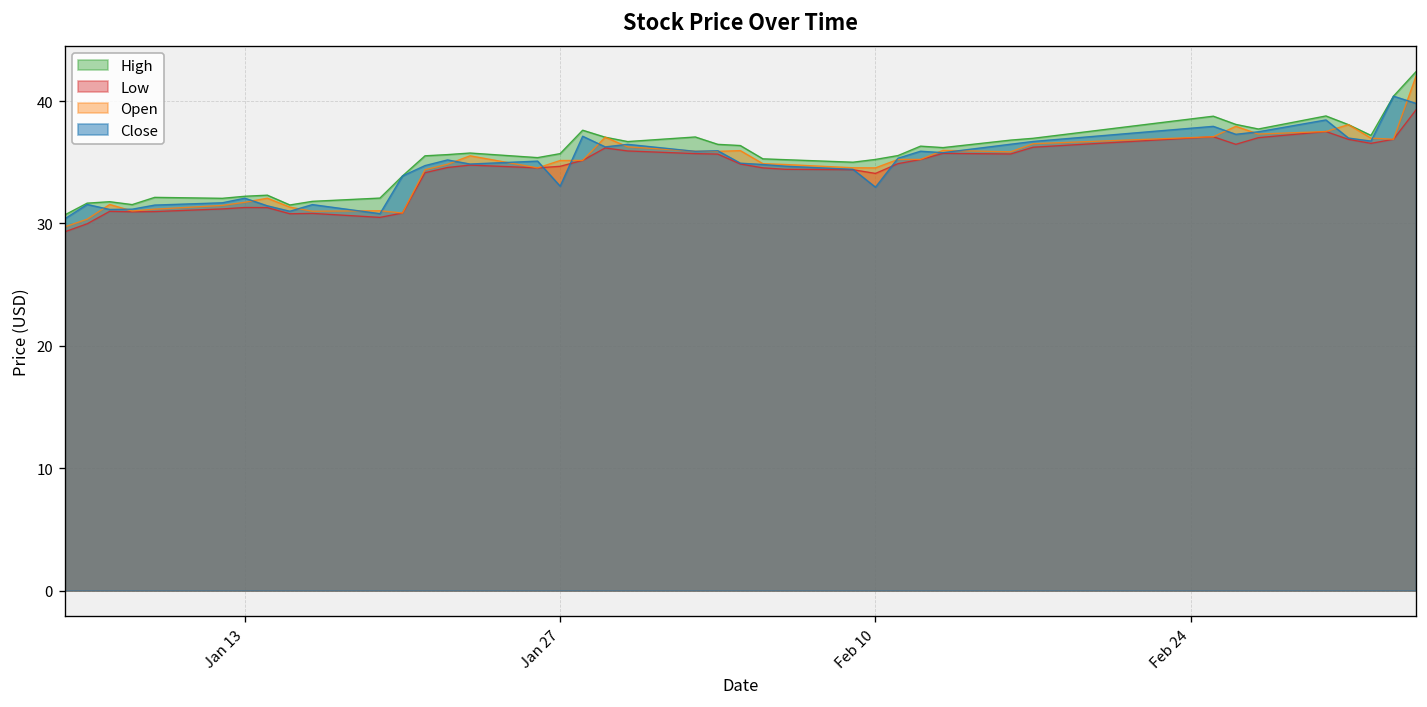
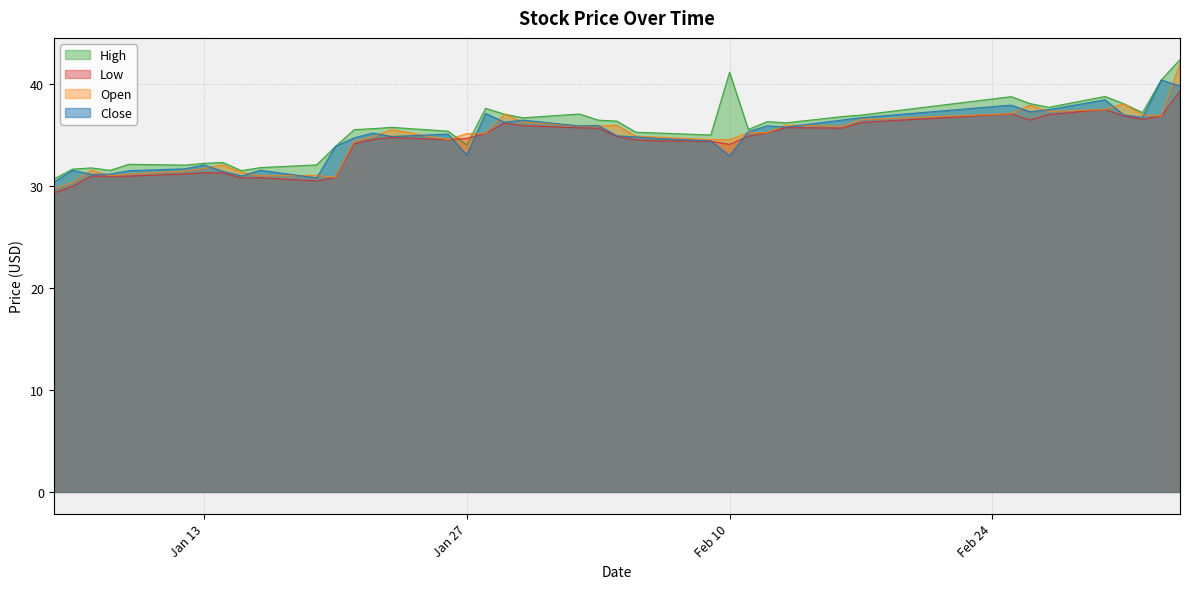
High, Jan 27: 35.7 -> 34.0
High, Feb 10: 35.2 -> 41.2
